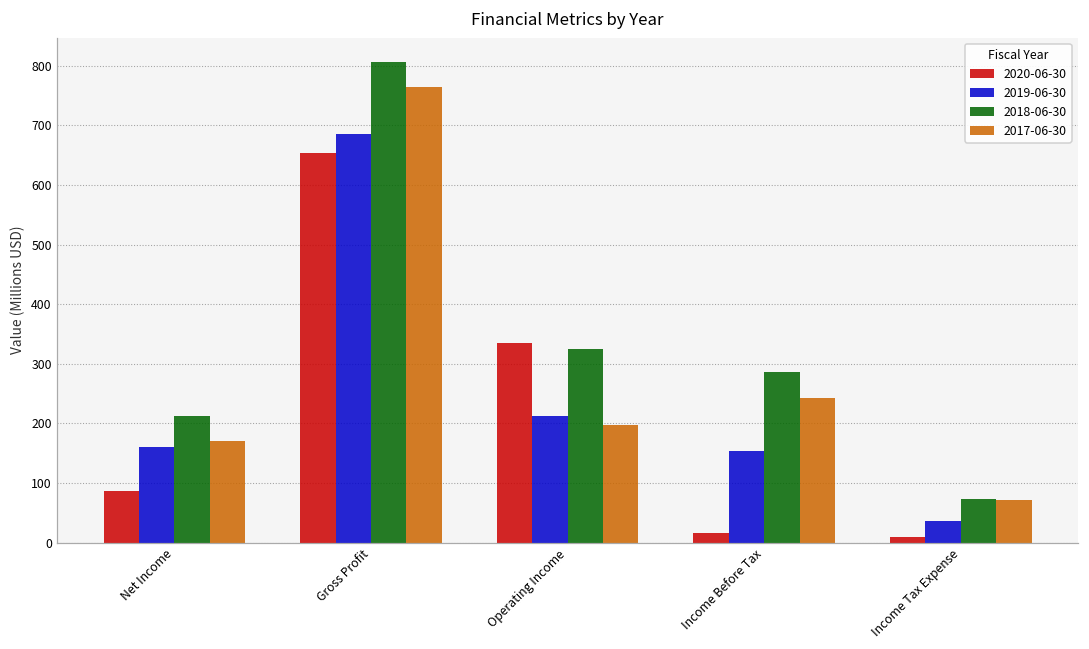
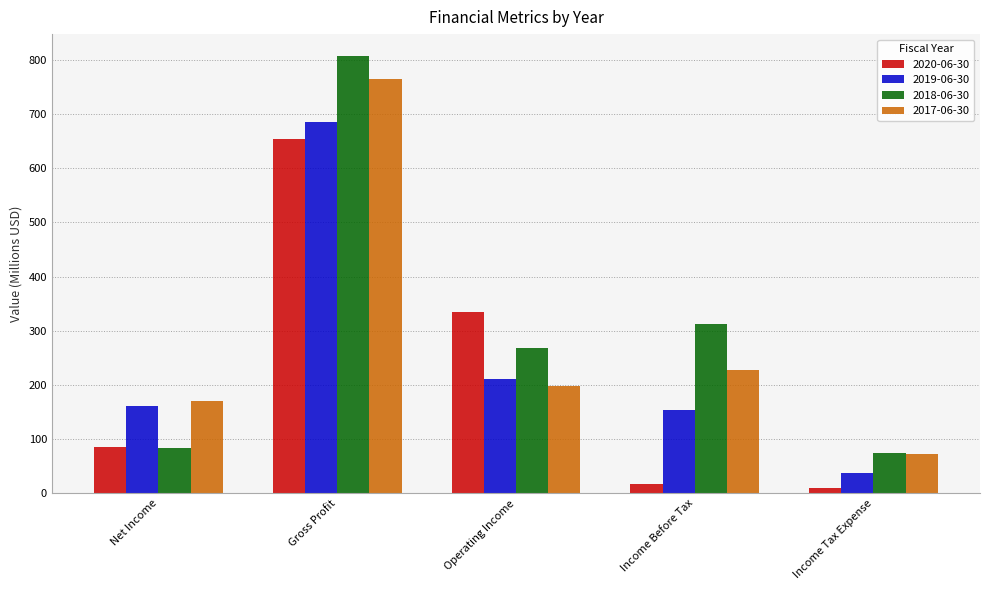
2018-06-30, Net Income: 210 -> 80
2018-06-30, Operating Income: 320 -> 270
2018-06-30, Income Before Tax: 290 -> 310
2017-06-30, Income Before Tax: 240 -> 230
